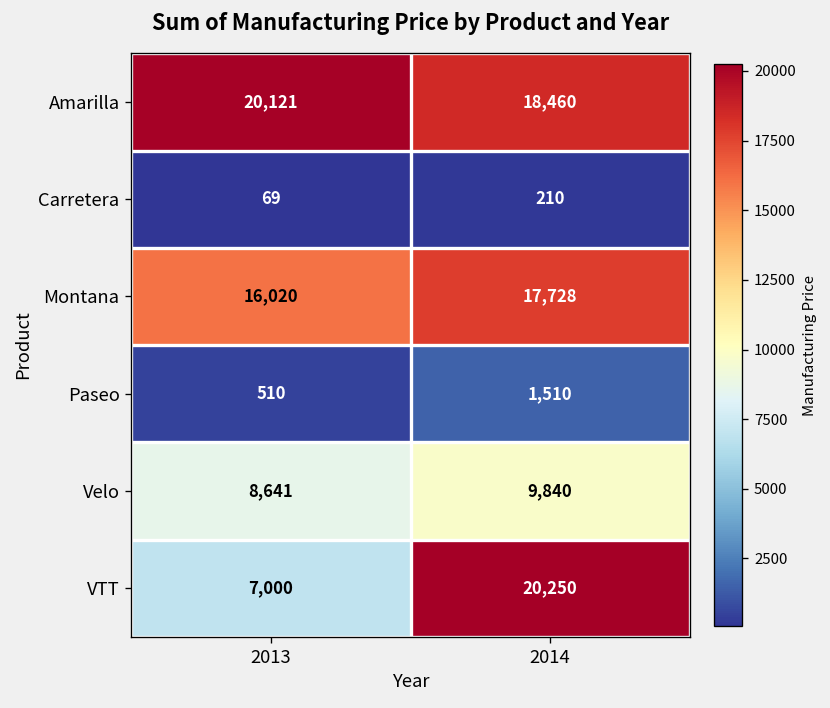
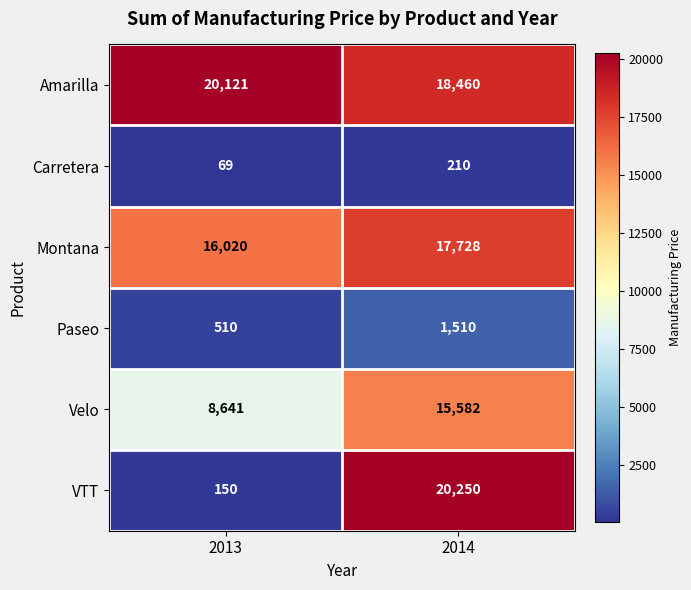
Velo, 2014: 9,840 -> 15,582
VTT, 2013: 7,000 -> 150
